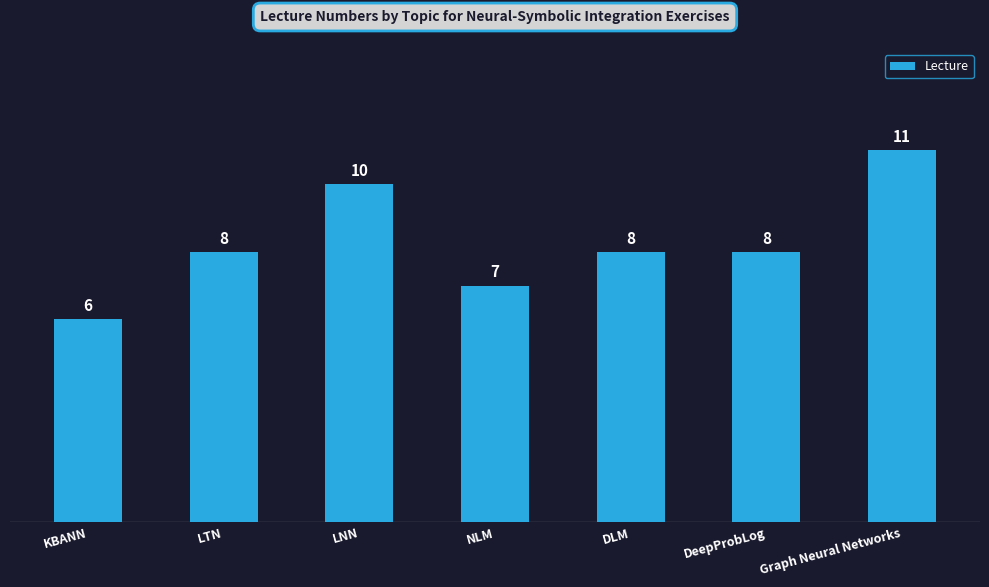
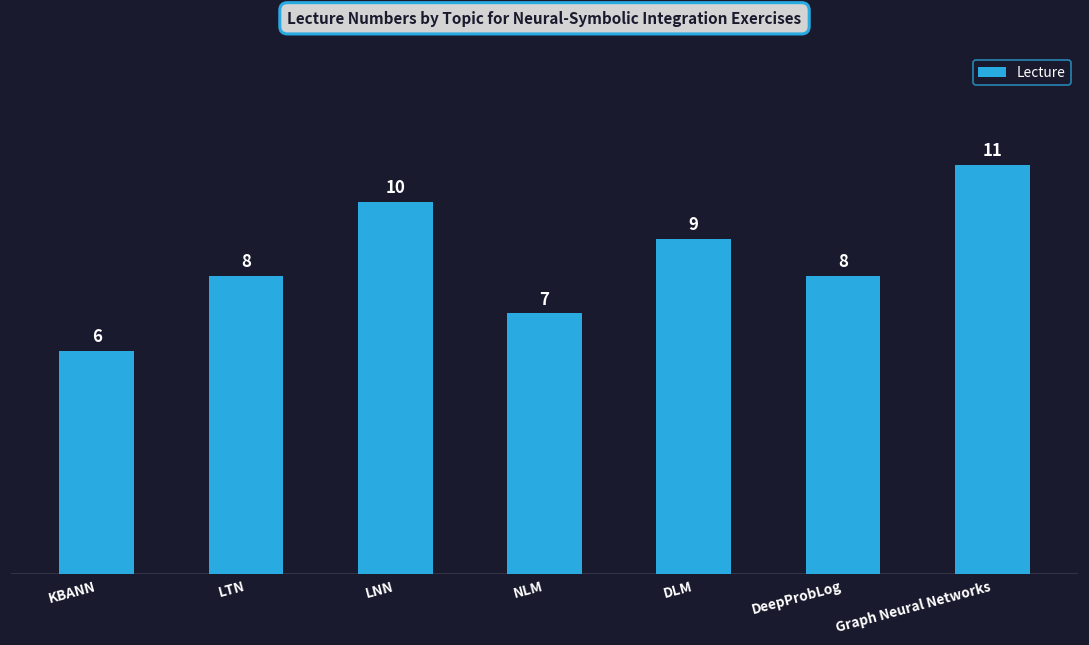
DLM: 8 -> 9
